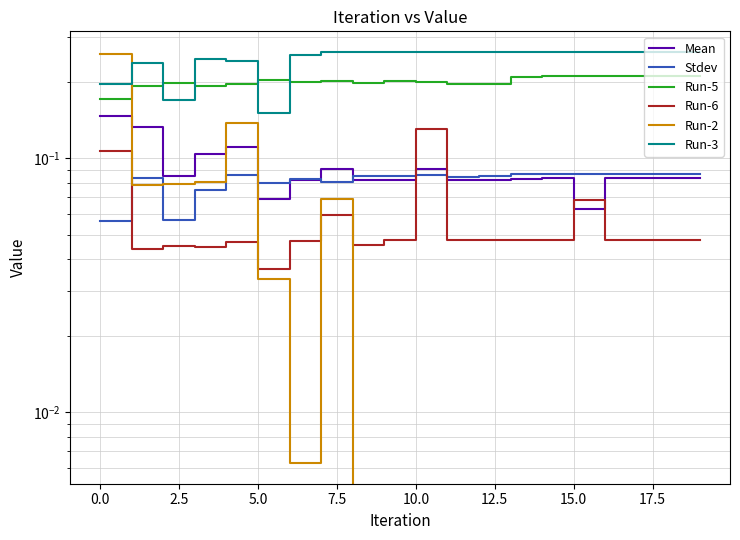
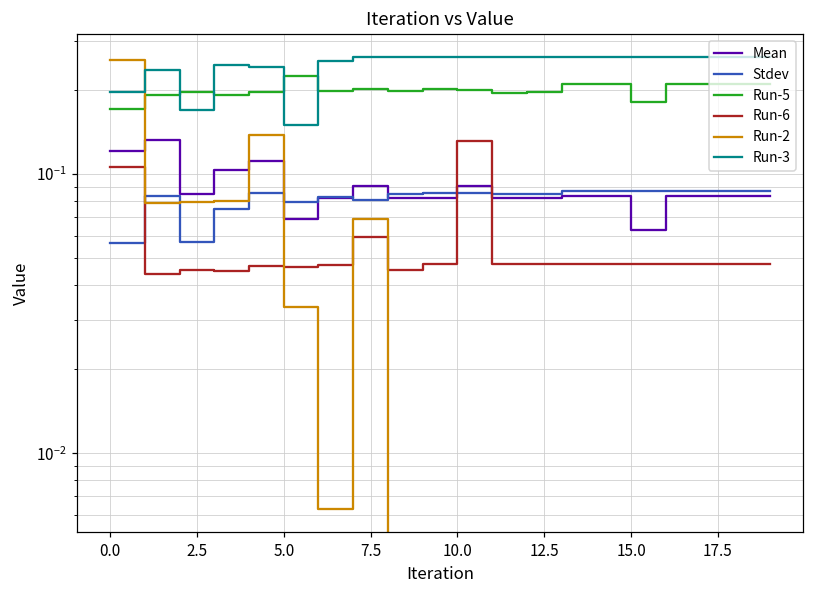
Mean, 0.0: 0.15 -> 0.12
Run-5, 5.0: 0.20 -> 0.22
Run-6, 5.0: 0.037 -> 0.046
Run-5, 15.0: 0.21 -> 0.18
Run-6, 15.0: 0.068 -> 0.048
